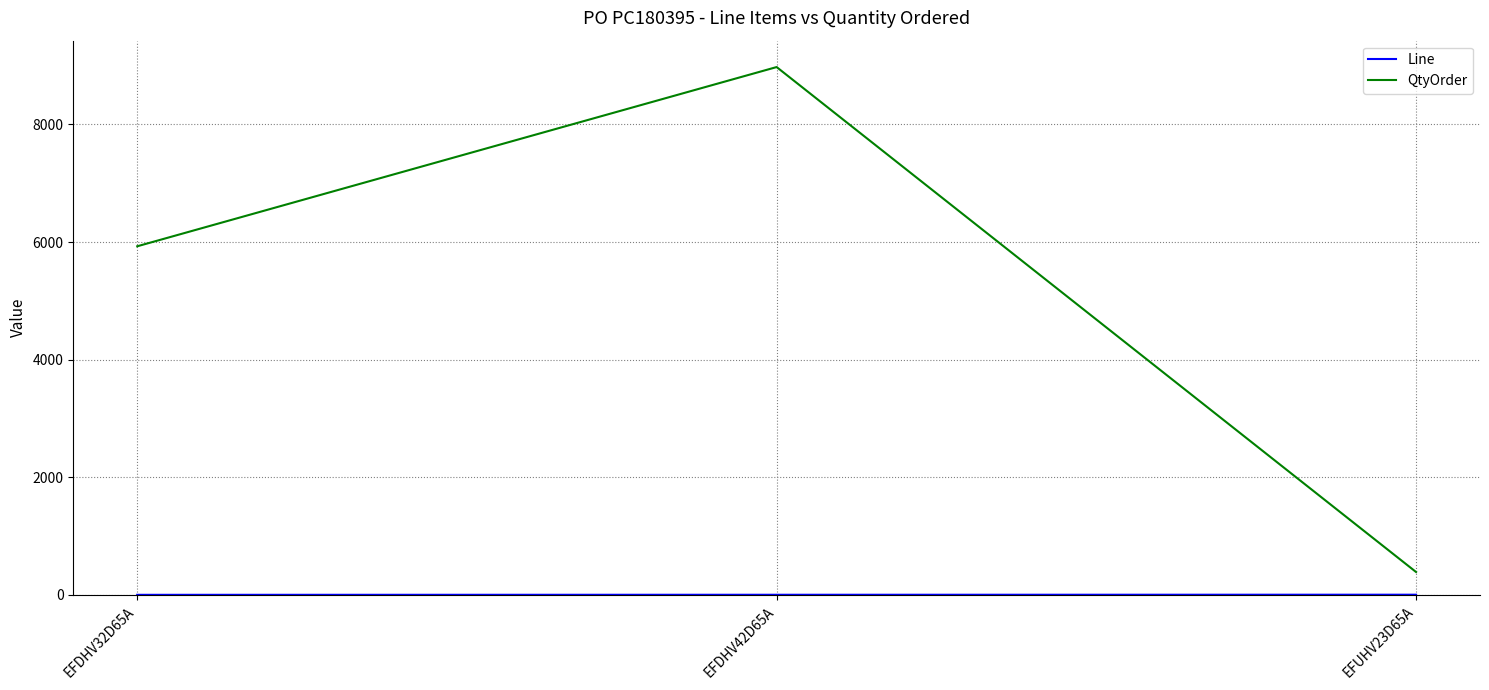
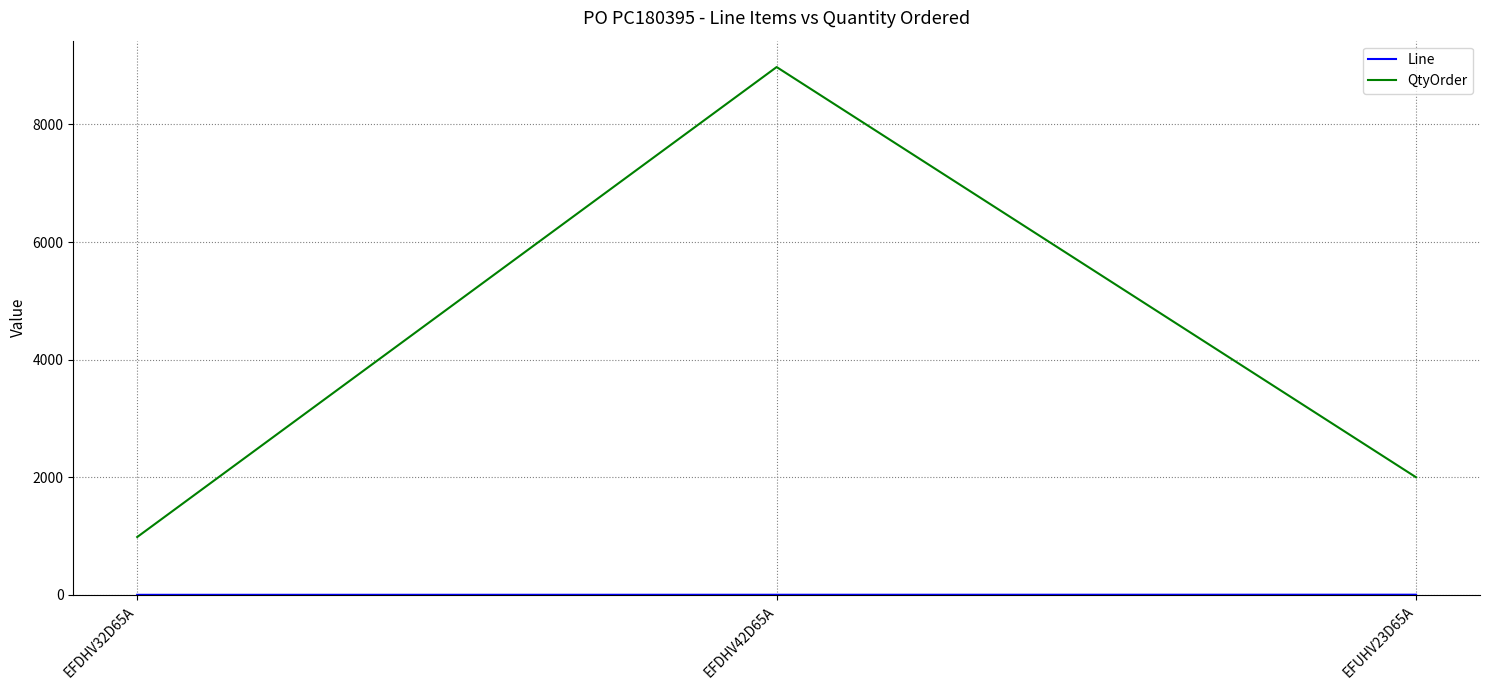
QtyOrder, EFDHV32D65A: 5900 -> 1000
QtyOrder, EFUHV23D65A: 400 -> 2000
